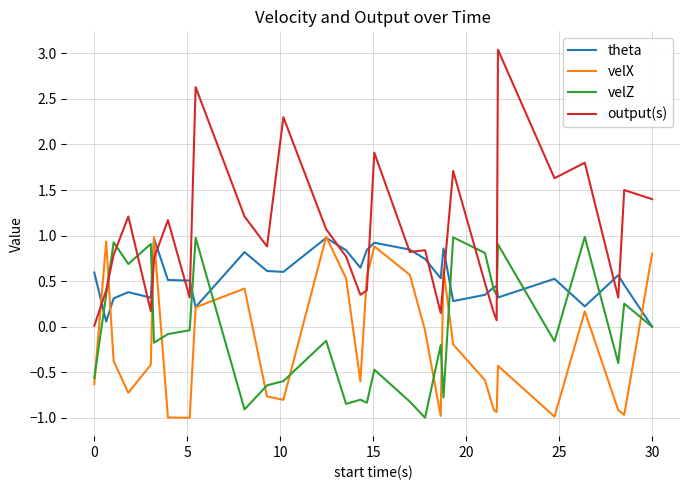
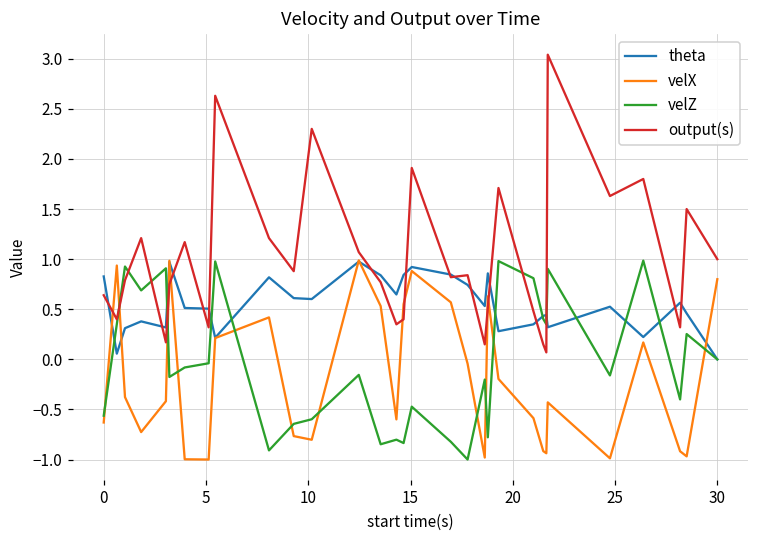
theta, 0: 0.6 -> 0.8
output(s), 0: 0.0 -> 0.6
output(s), 30: 1.4 -> 1.0
